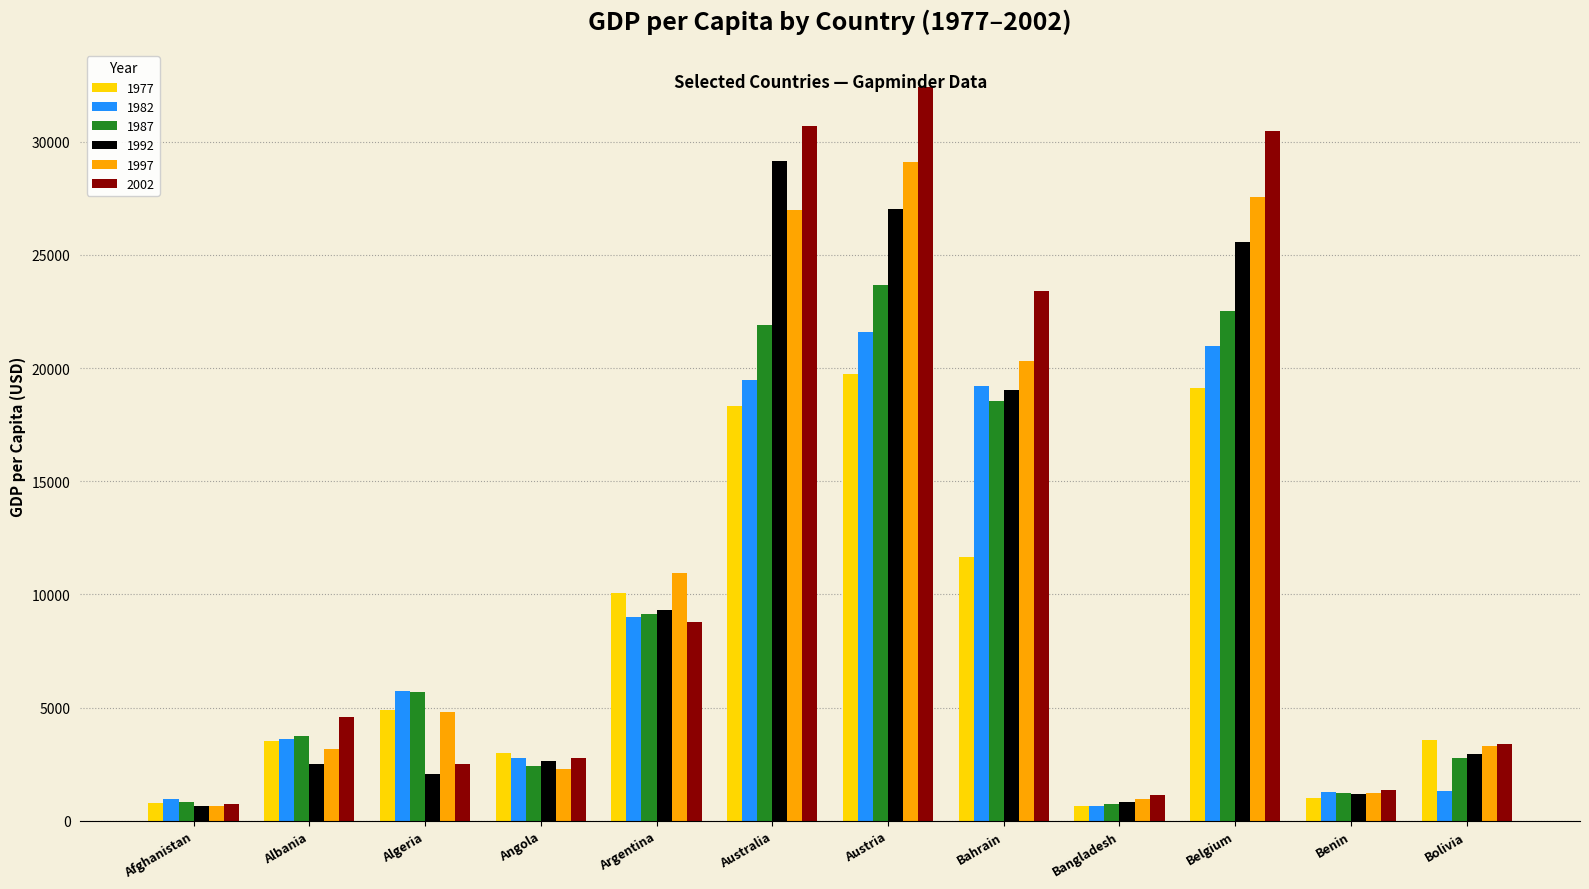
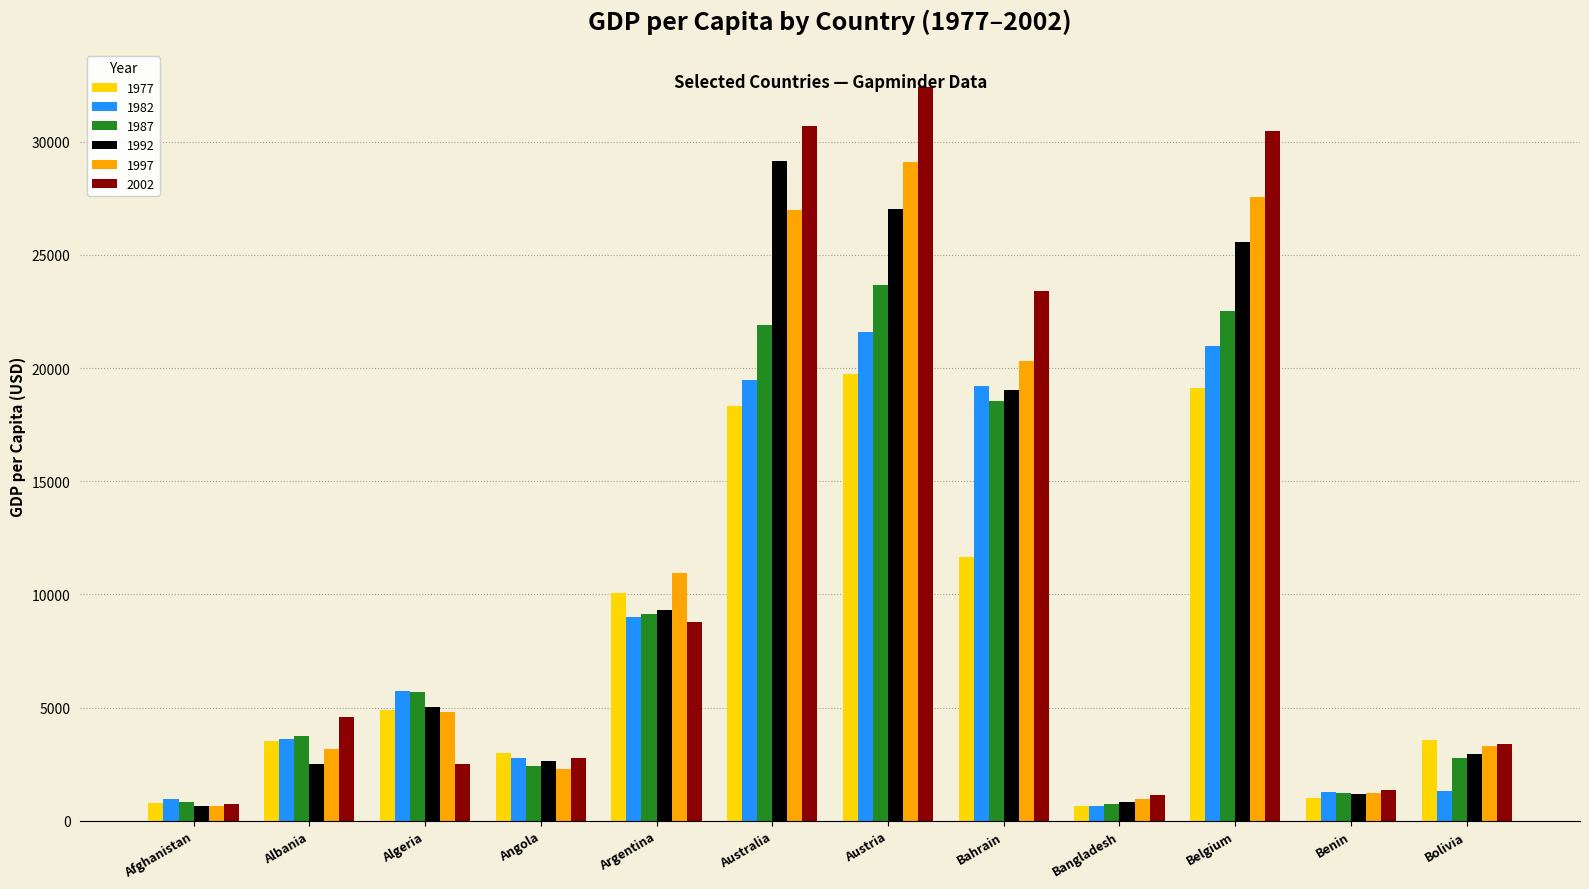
1992, Algeria: 2100 -> 5000
